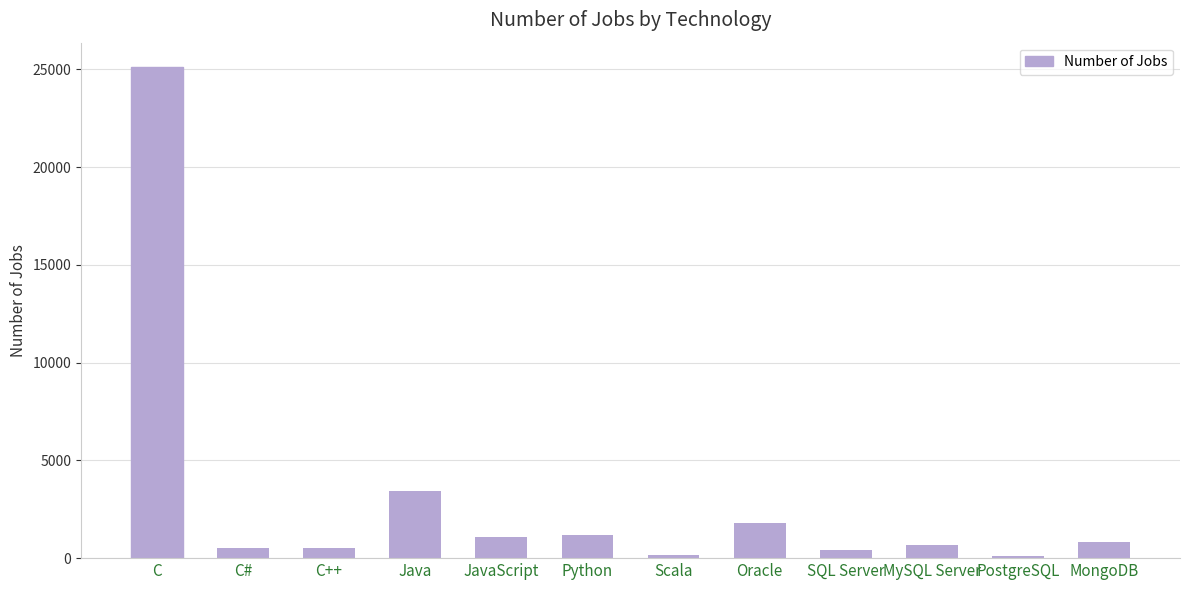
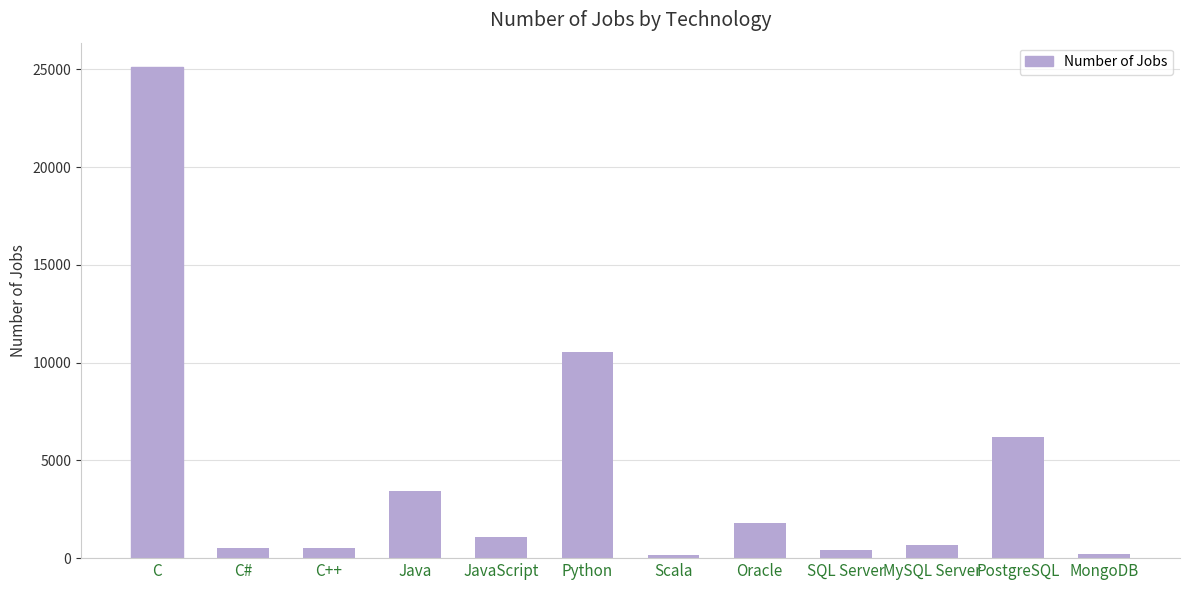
Python: 1200 -> 10500
PostgreSQL: 100 -> 6200
MongoDB: 800 -> 200
